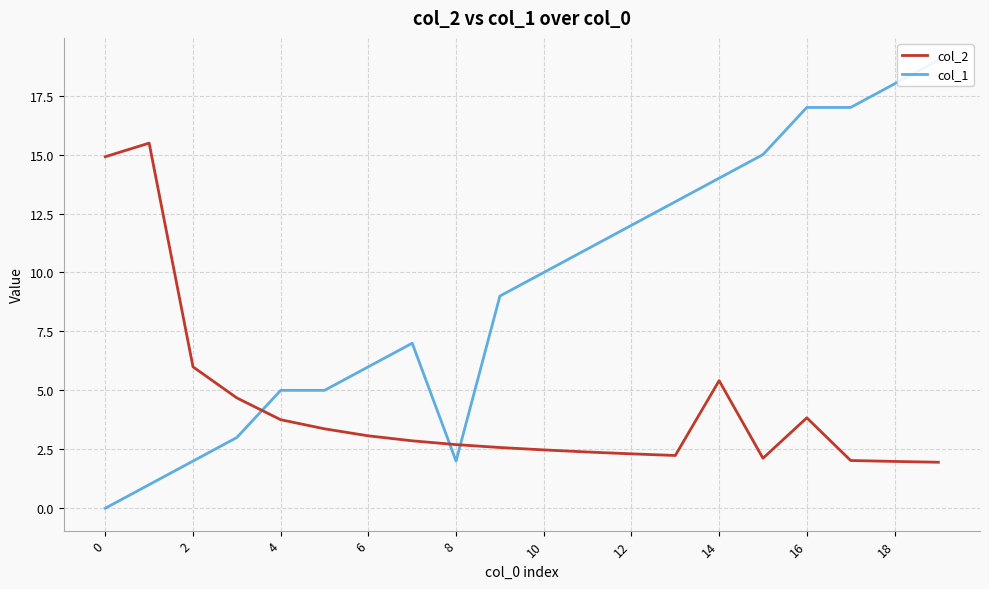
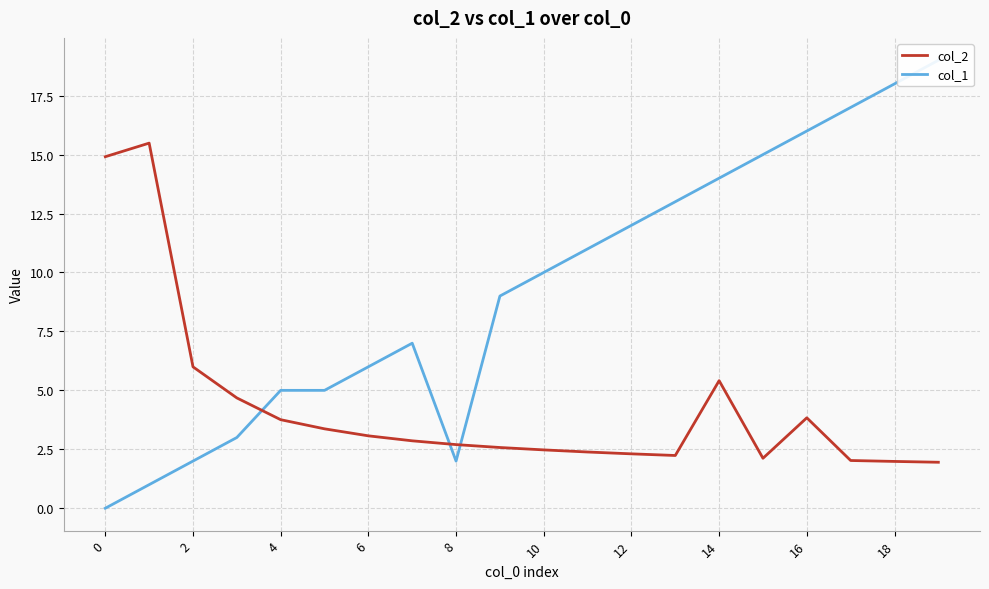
col_1, 16: 17 -> 16
